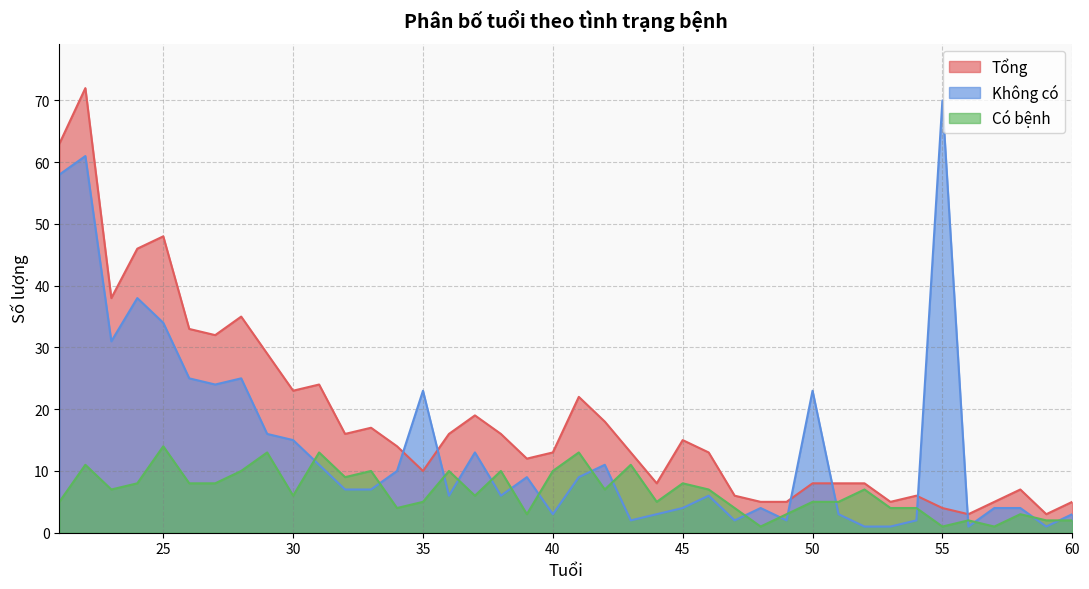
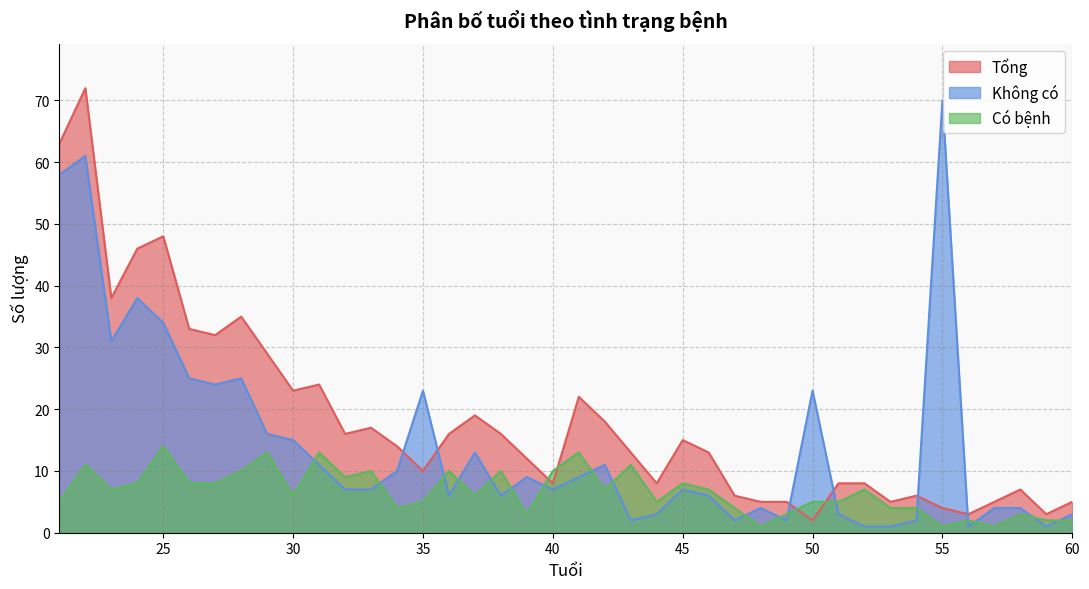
Tổng, 40: 13 -> 8
Không có, 40: 3 -> 7
Không có, 45: 4 -> 7
Tổng, 50: 8 -> 2
